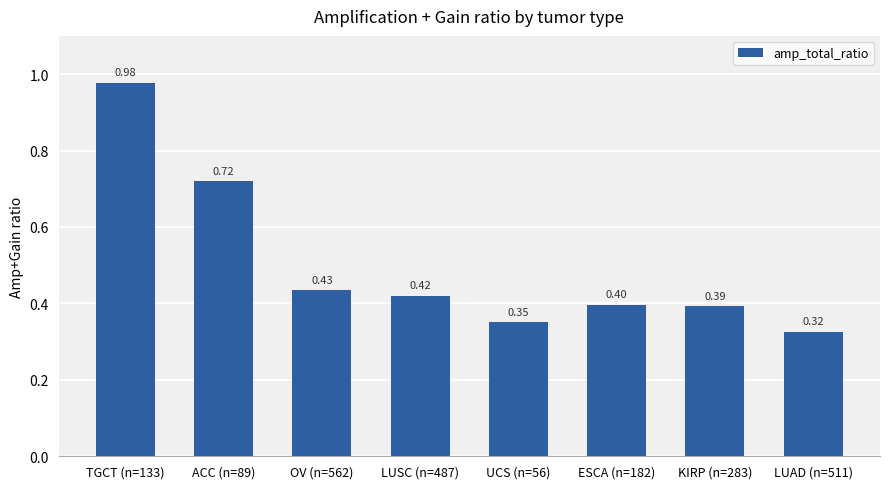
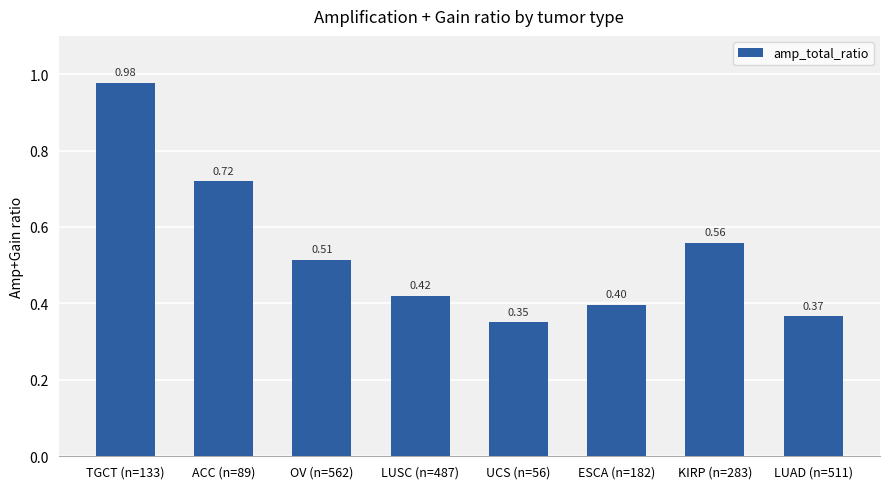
OV (n=562): 0.43 -> 0.51
KIRP (n=283): 0.39 -> 0.56
LUAD (n=511): 0.32 -> 0.37
